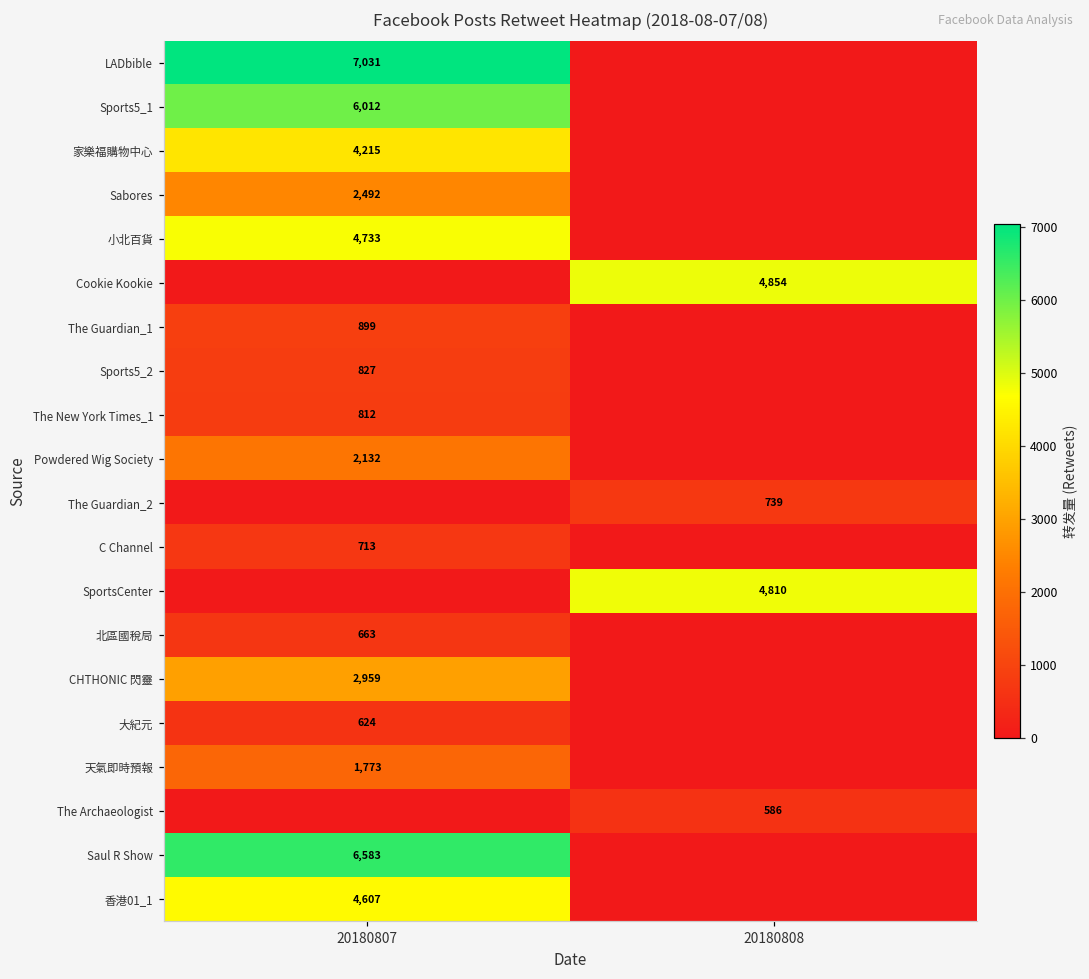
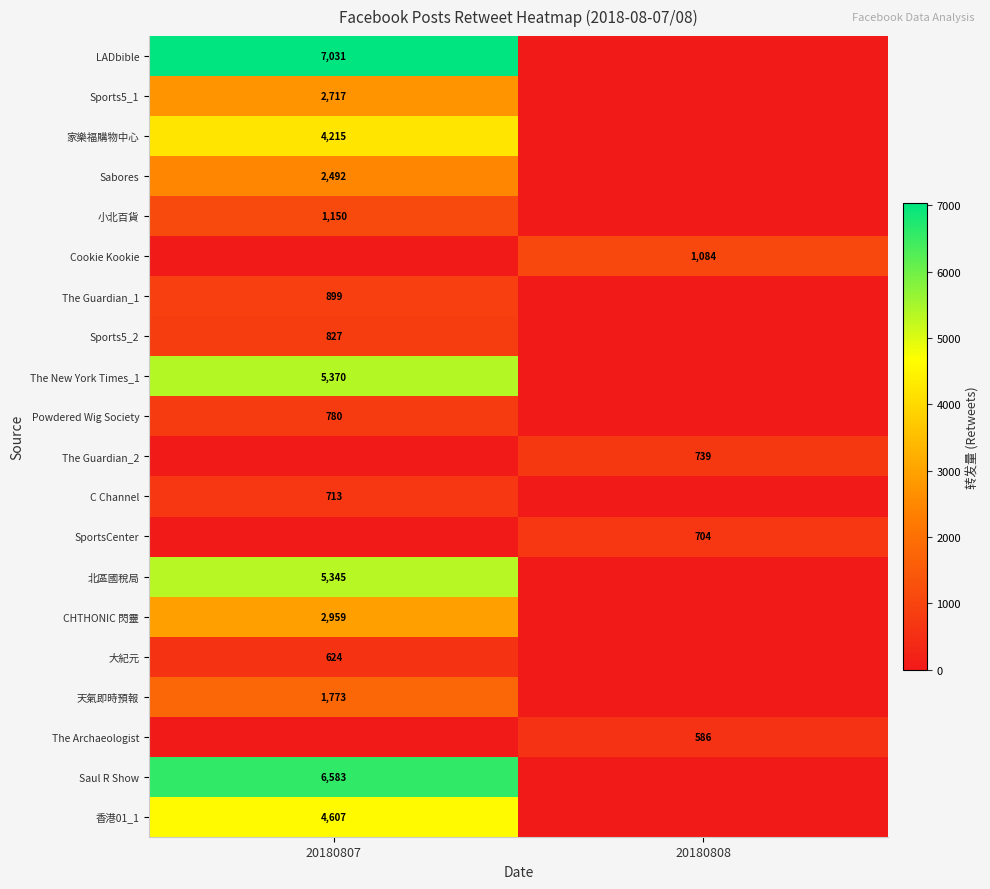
Sports5_1, 20180807: 6,012 -> 2,717
小北百貨, 20180807: 4,733 -> 1,150
Cookie Kookie, 20180808: 4,854 -> 1,084
The New York Times_1, 20180807: 812 -> 5,370
Powdered Wig Society, 20180807: 2,132 -> 780
SportsCenter, 20180808: 4,810 -> 704
北區國稅局, 20180807: 663 -> 5,345
